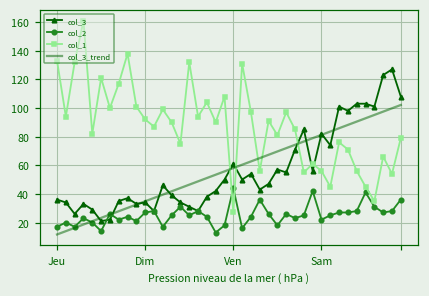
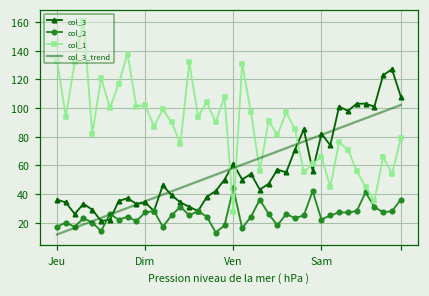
col_1, Dim: 92 -> 102
col_1, Sam: 56 -> 66
